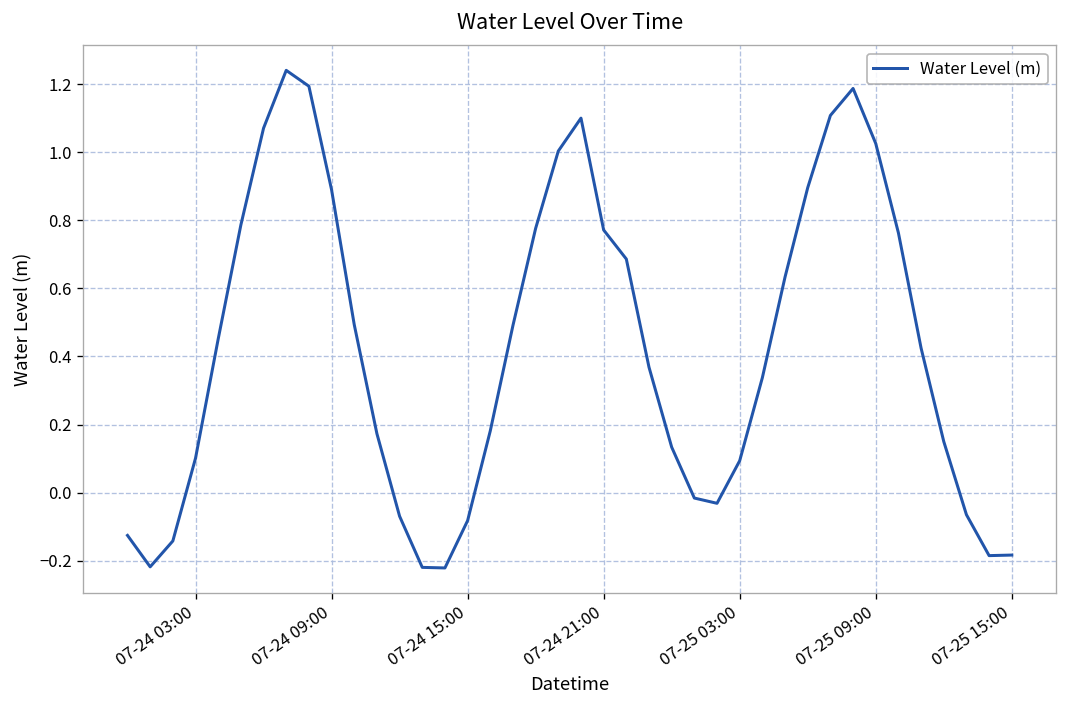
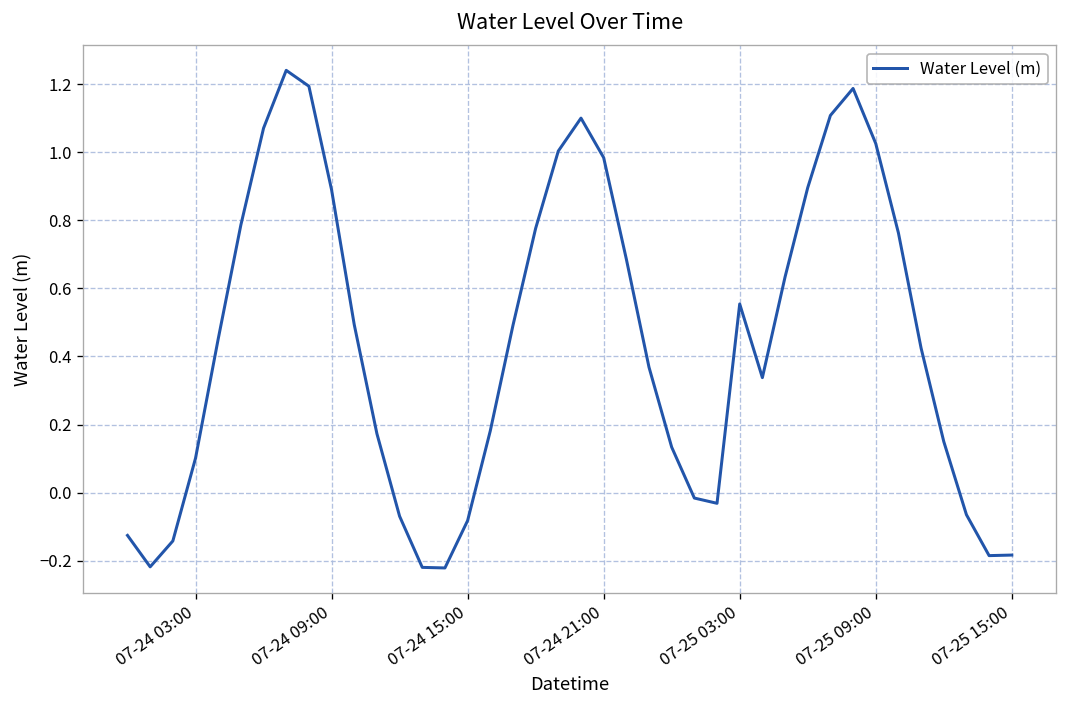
07-24 21:00: 0.77 -> 0.98
07-25 03:00: 0.09 -> 0.55
